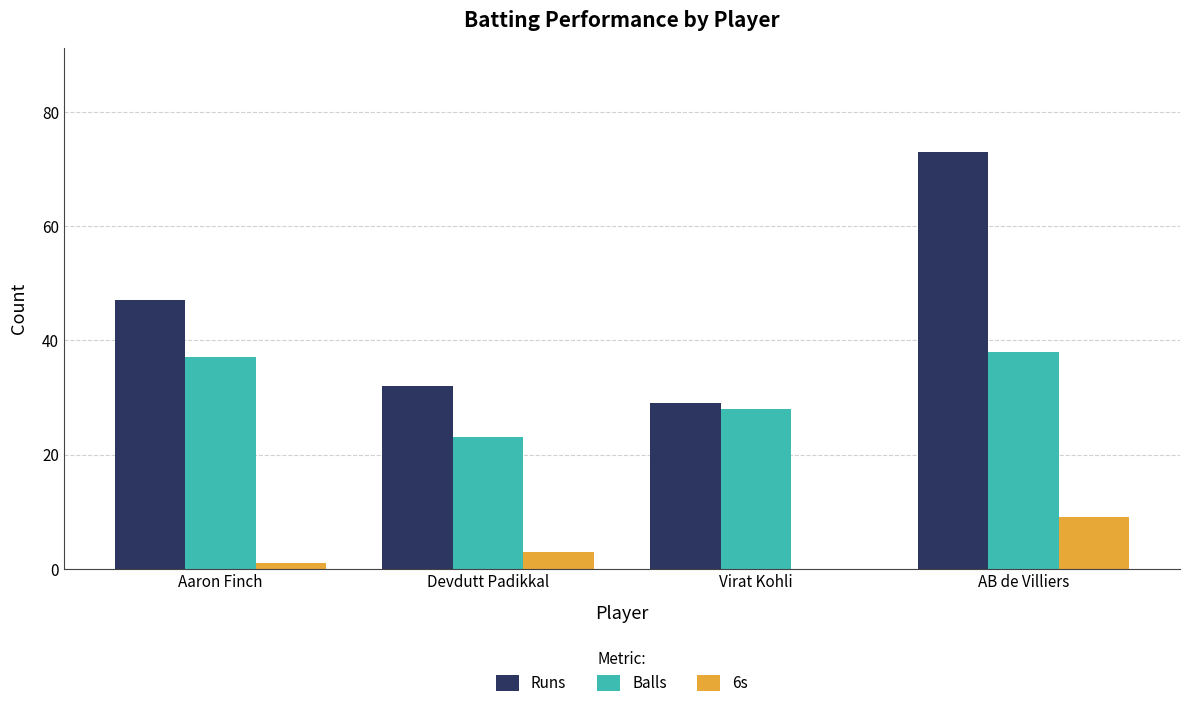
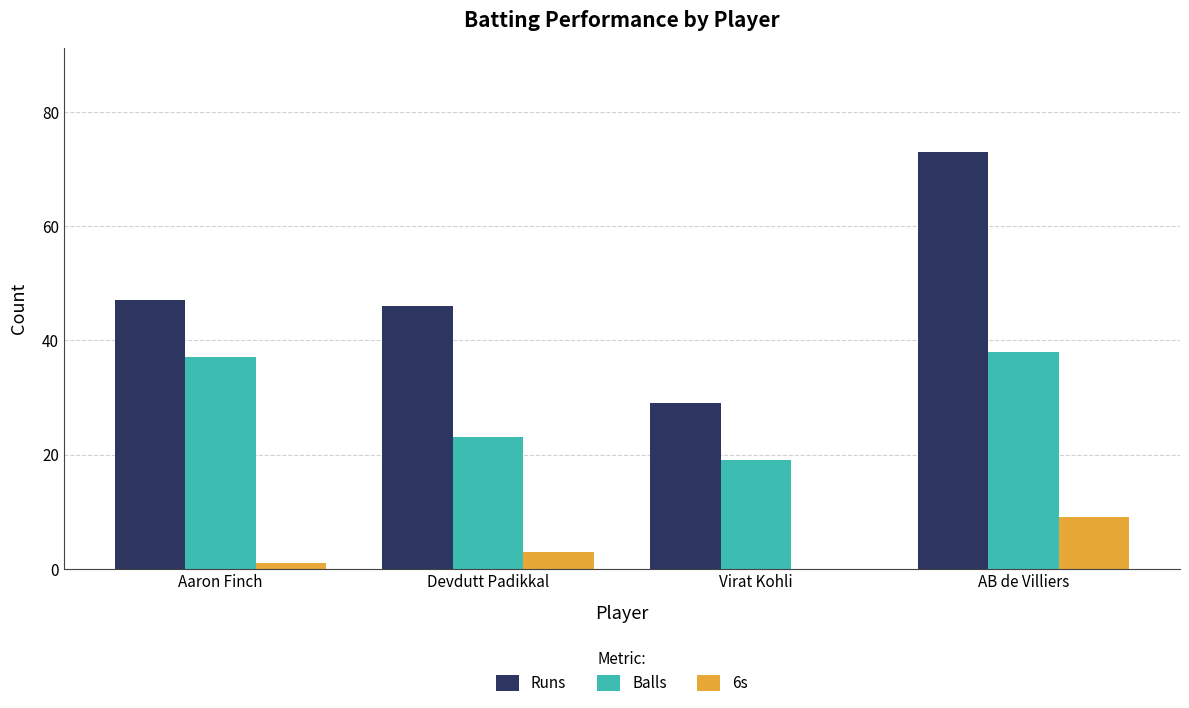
Runs, Devdutt Padikkal: 32 -> 46
Balls, Virat Kohli: 28 -> 19
